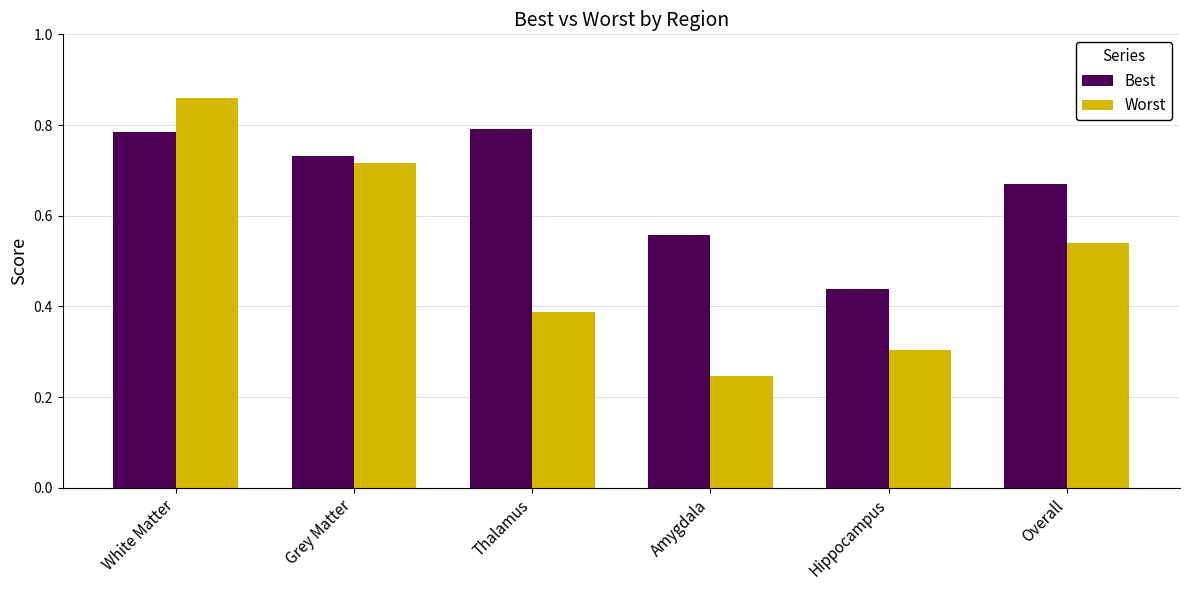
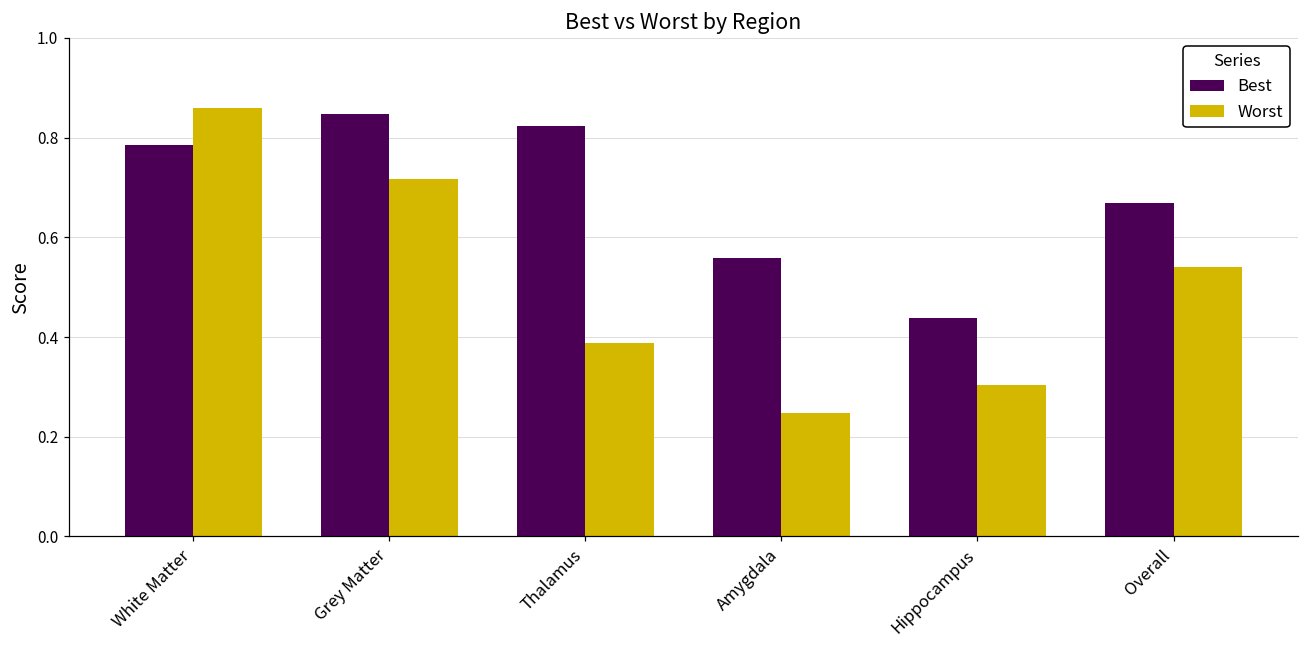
Best, Grey Matter: 0.73 -> 0.85
Best, Thalamus: 0.79 -> 0.82
